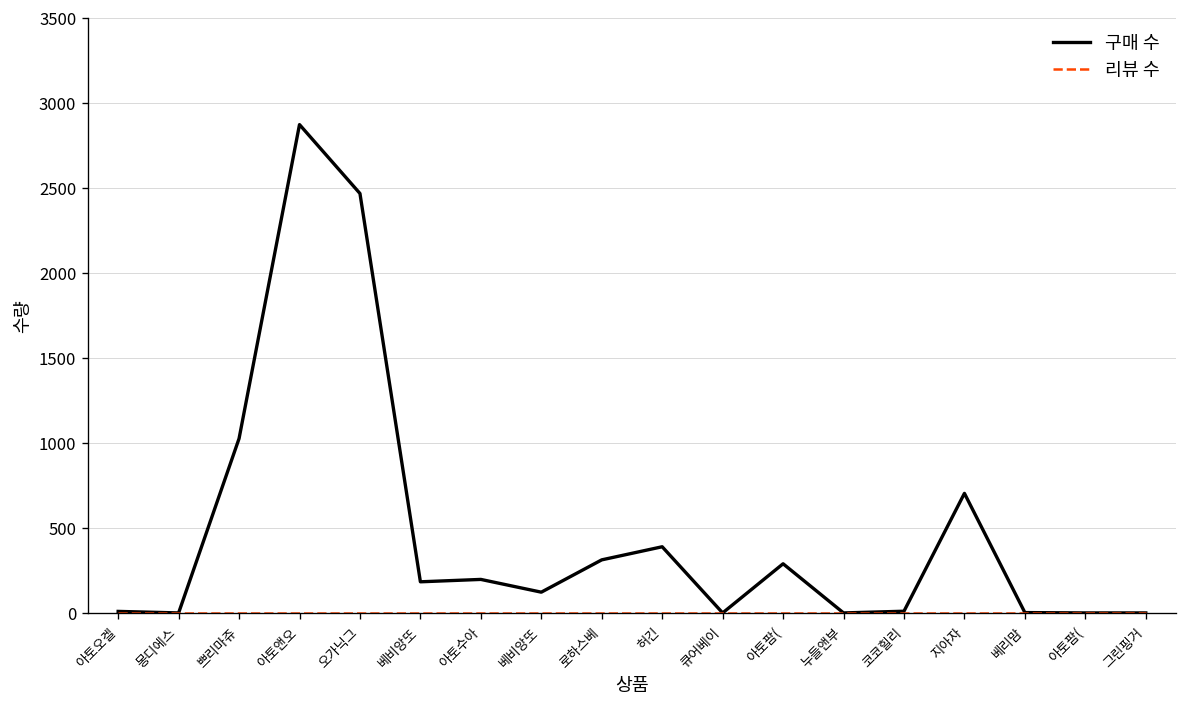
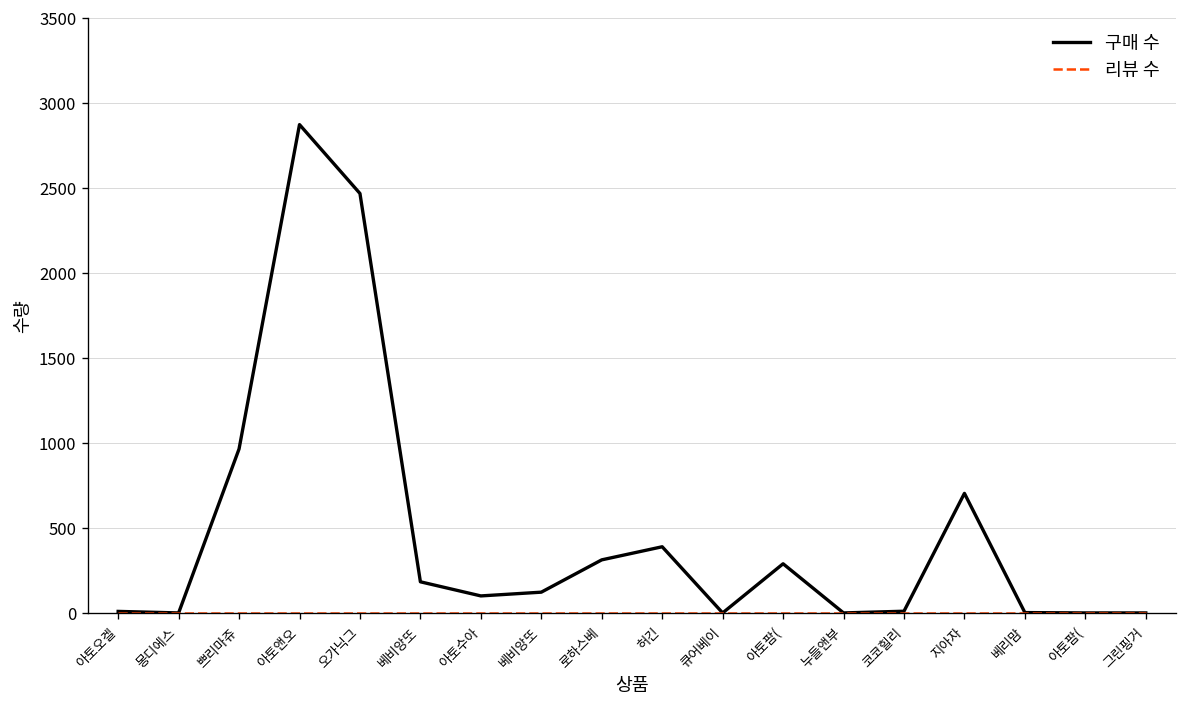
구매 수, 쁘리마쥬: 1030 -> 960
구매 수, 아토수아: 200 -> 100
